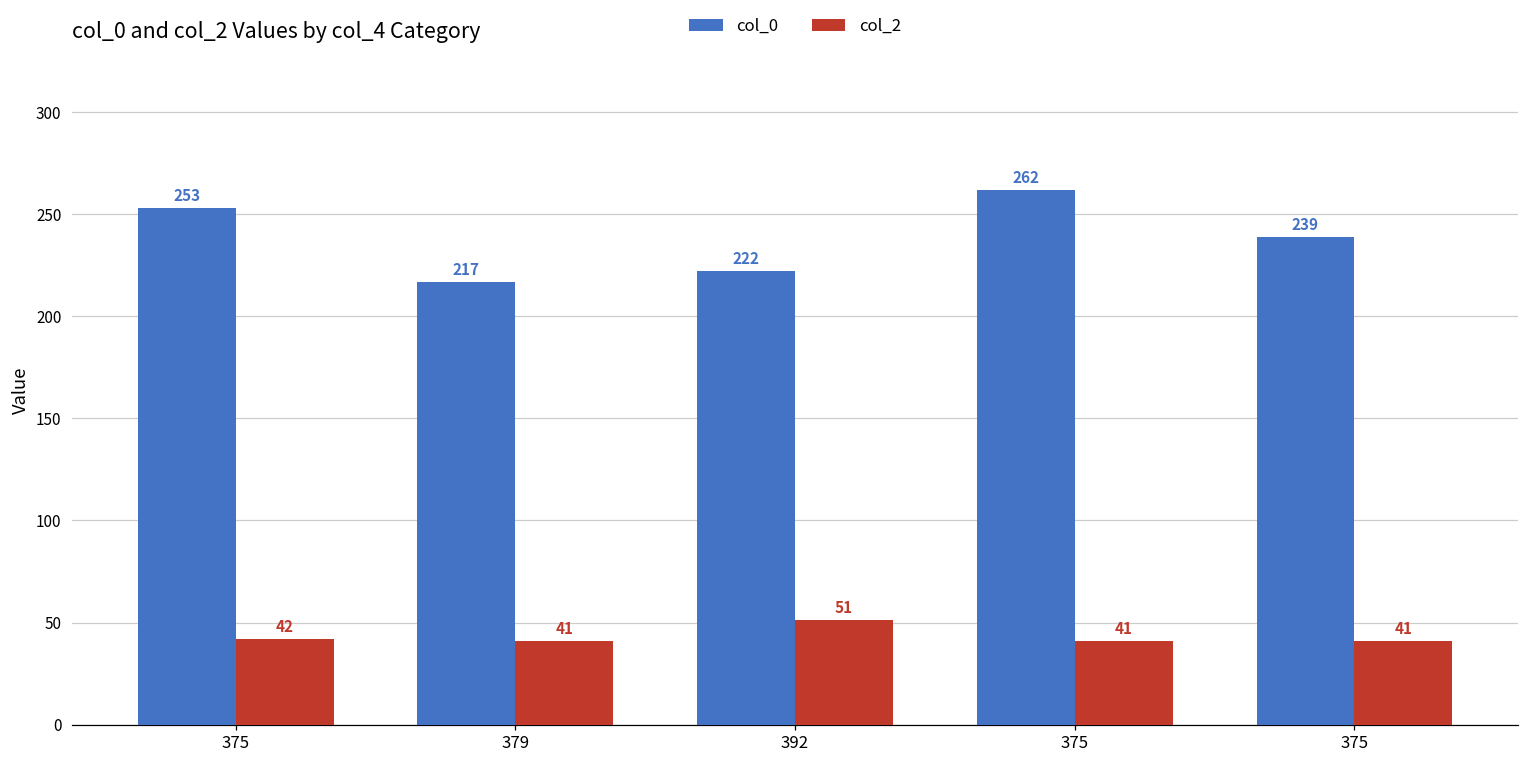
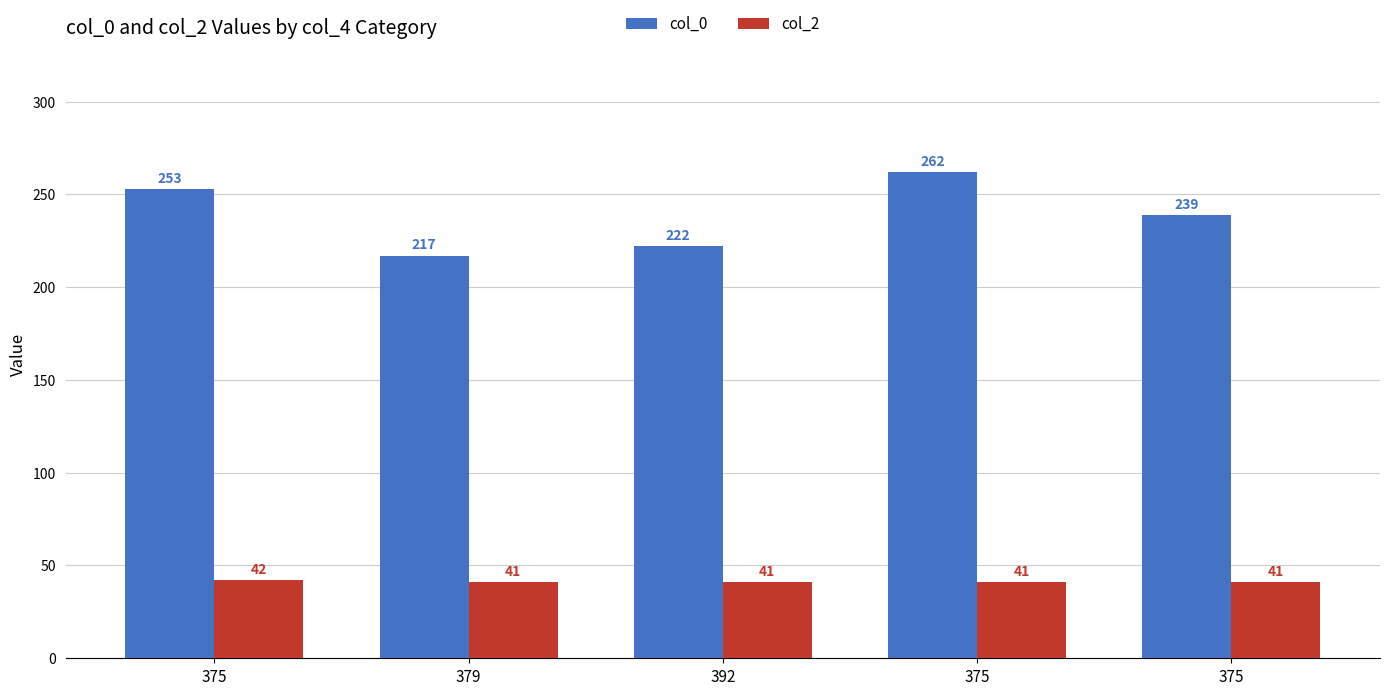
col_2, 392: 51 -> 41
